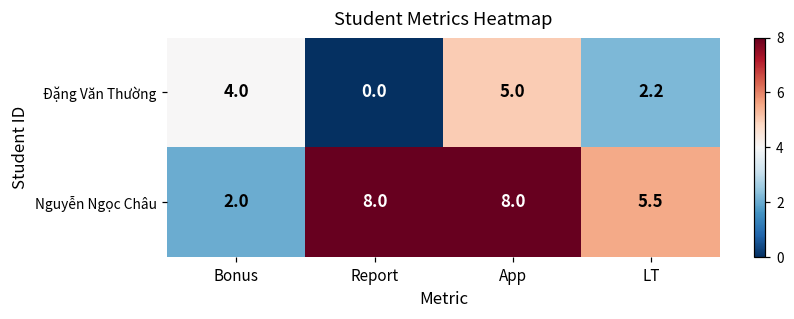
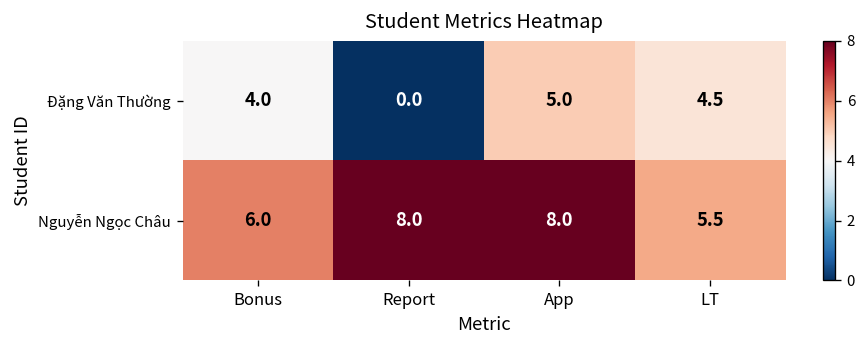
Đặng Văn Thường, LT: 2.2 -> 4.5
Nguyễn Ngọc Châu, Bonus: 2.0 -> 6.0
